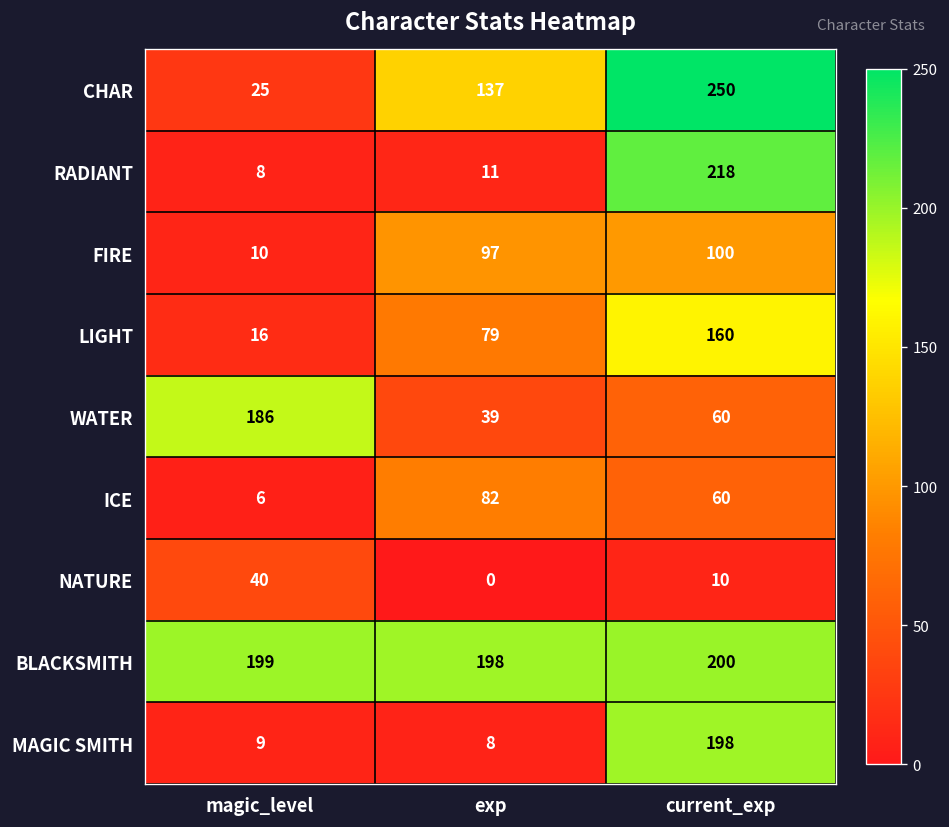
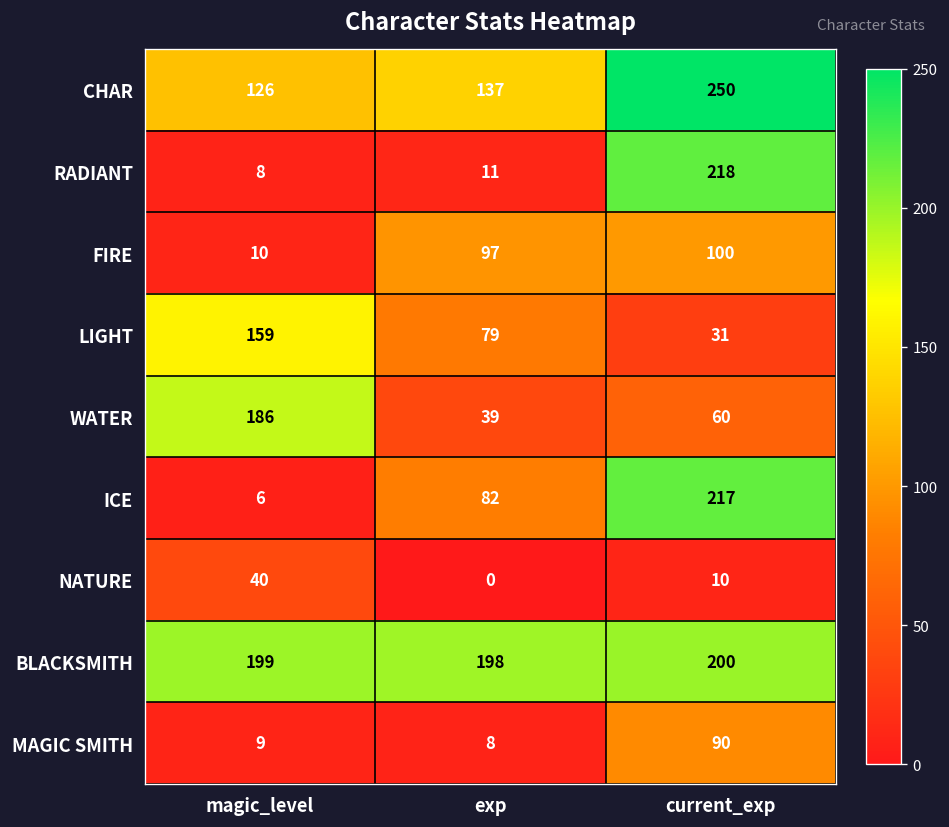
CHAR, magic_level: 25 -> 126
LIGHT, magic_level: 16 -> 159
LIGHT, current_exp: 160 -> 31
ICE, current_exp: 60 -> 217
MAGIC SMITH, current_exp: 198 -> 90
